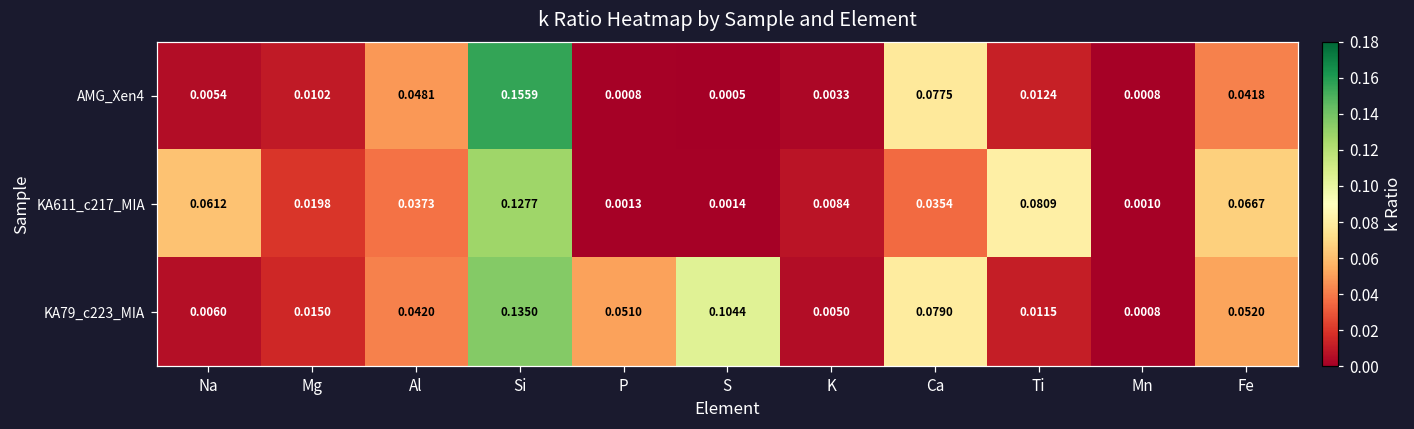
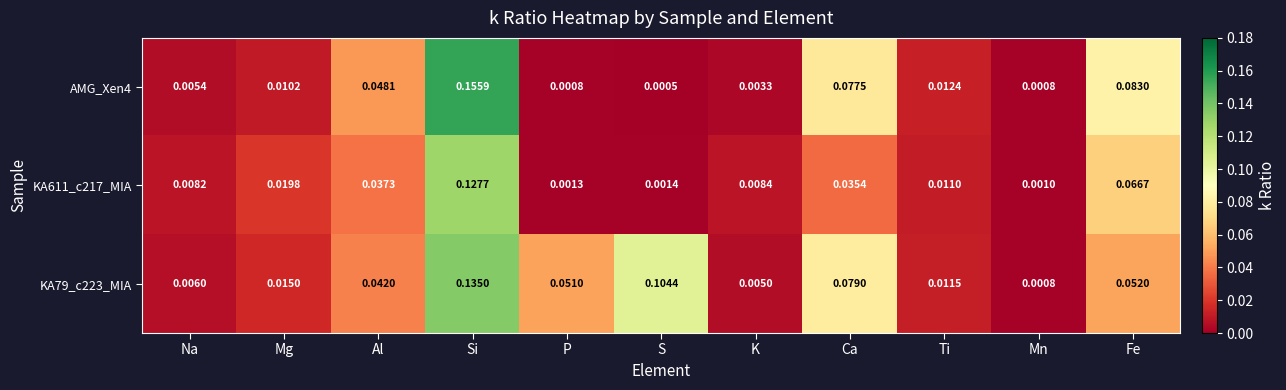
AMG_Xen4, Fe: 0.0418 -> 0.0830
KA611_c217_MIA, Na: 0.0612 -> 0.0082
KA611_c217_MIA, Ti: 0.0809 -> 0.0110
